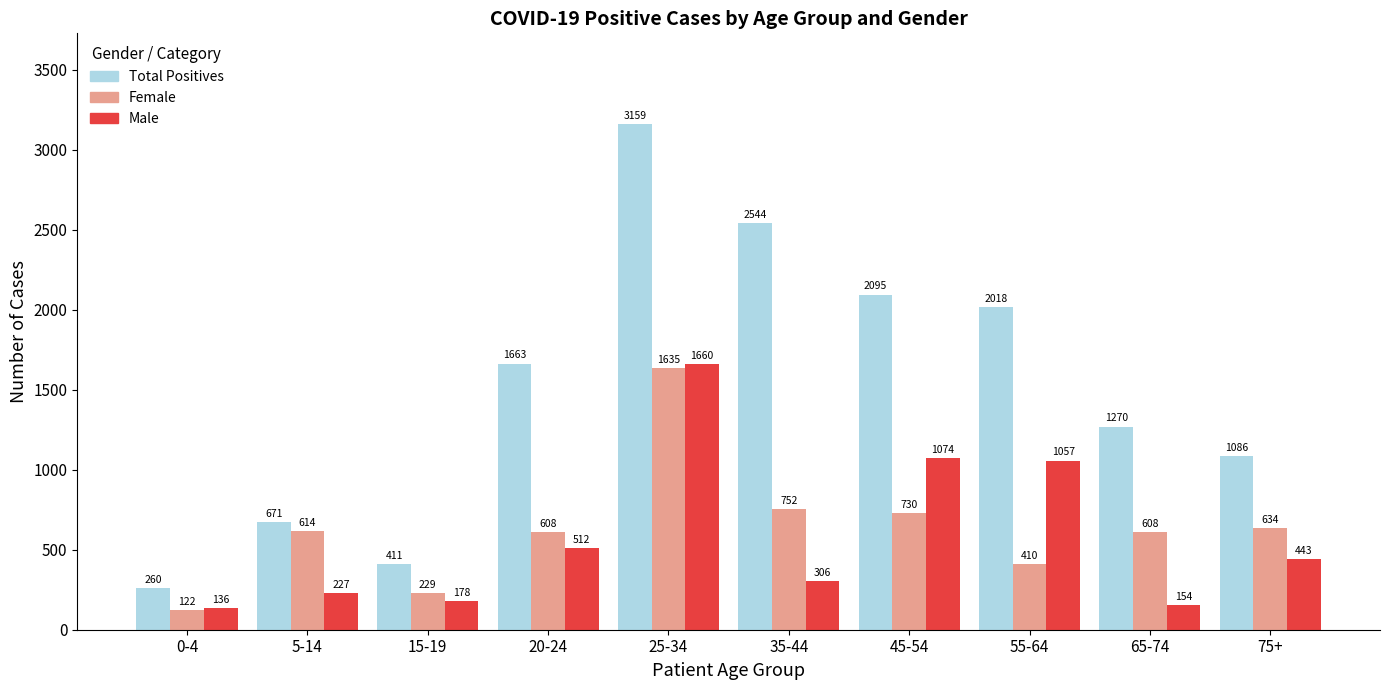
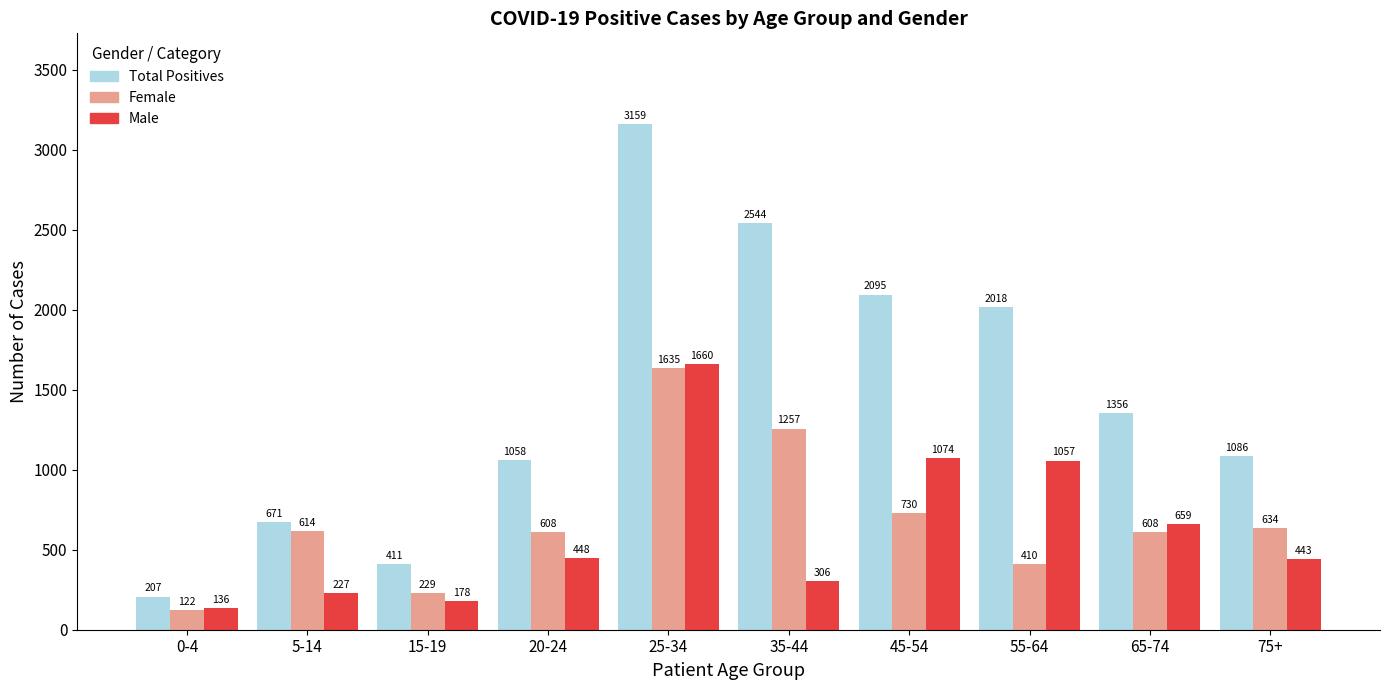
Total Positives, 0-4: 260 -> 207
Total Positives, 20-24: 1663 -> 1058
Male, 20-24: 512 -> 448
Female, 35-44: 752 -> 1257
Total Positives, 65-74: 1270 -> 1356
Male, 65-74: 154 -> 659
